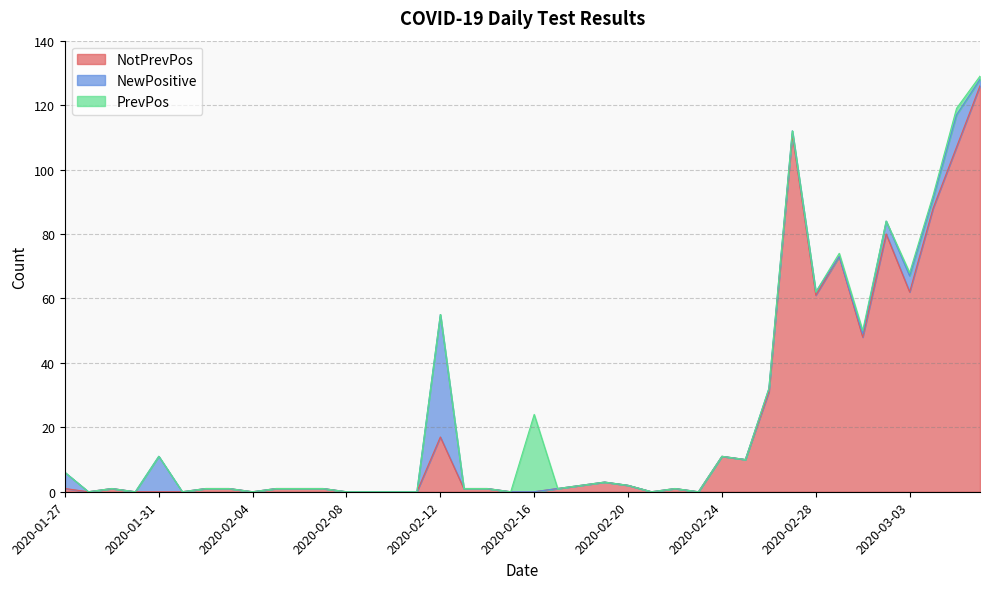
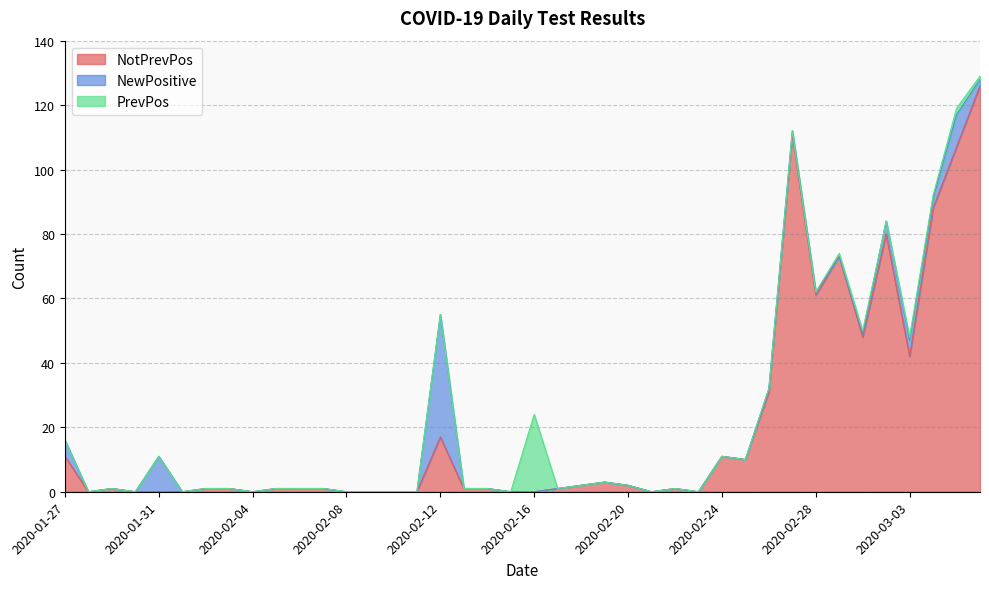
NotPrevPos, 2020-01-27: 1 -> 11
NotPrevPos, 2020-03-03: 62 -> 42
